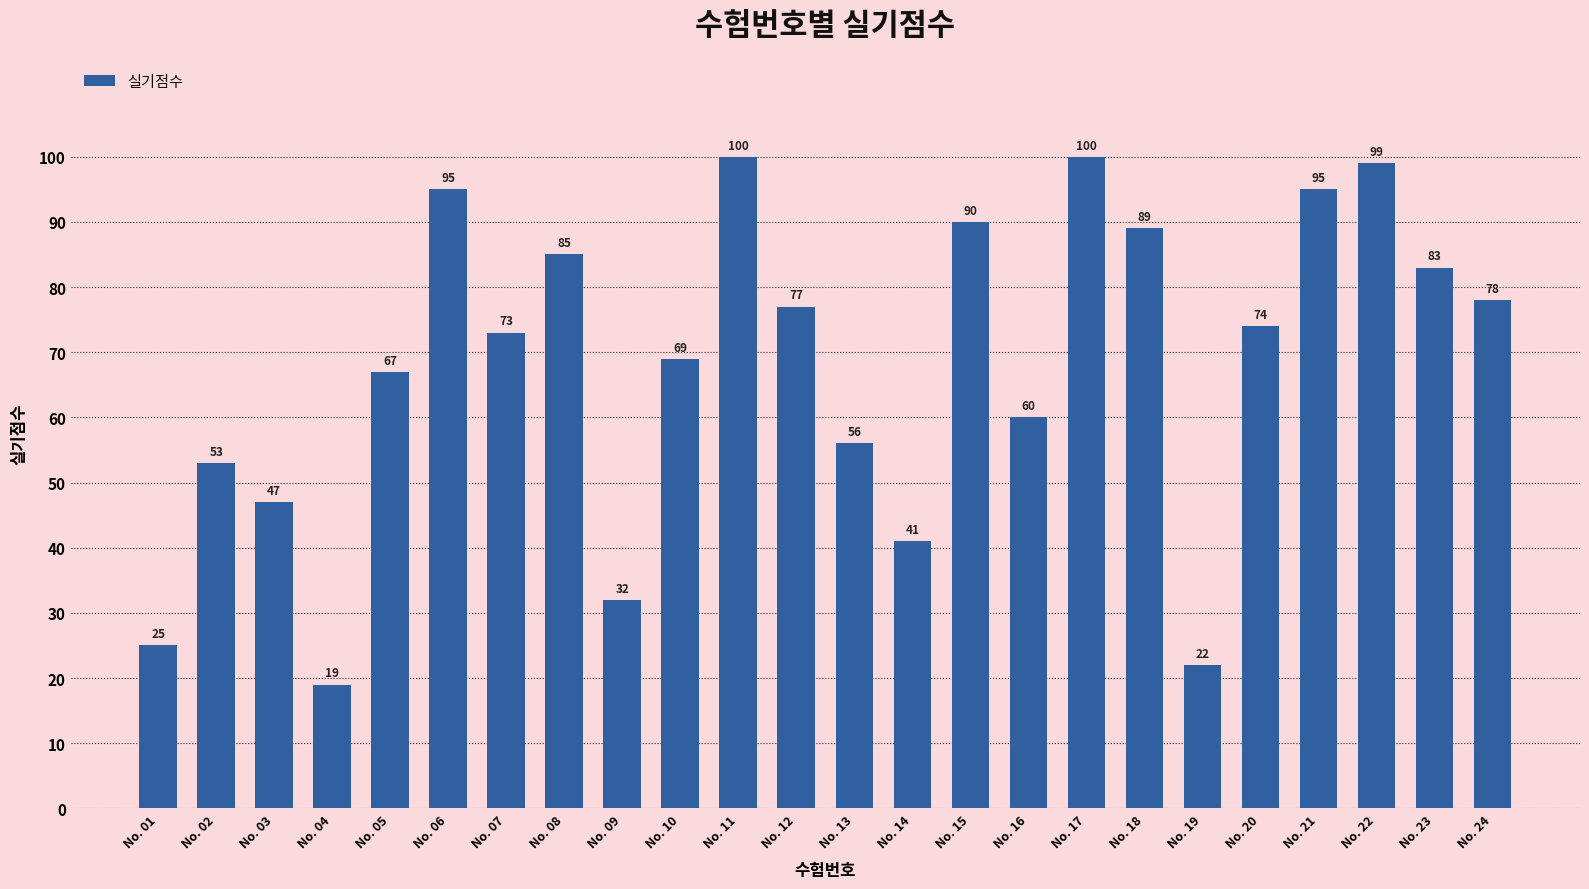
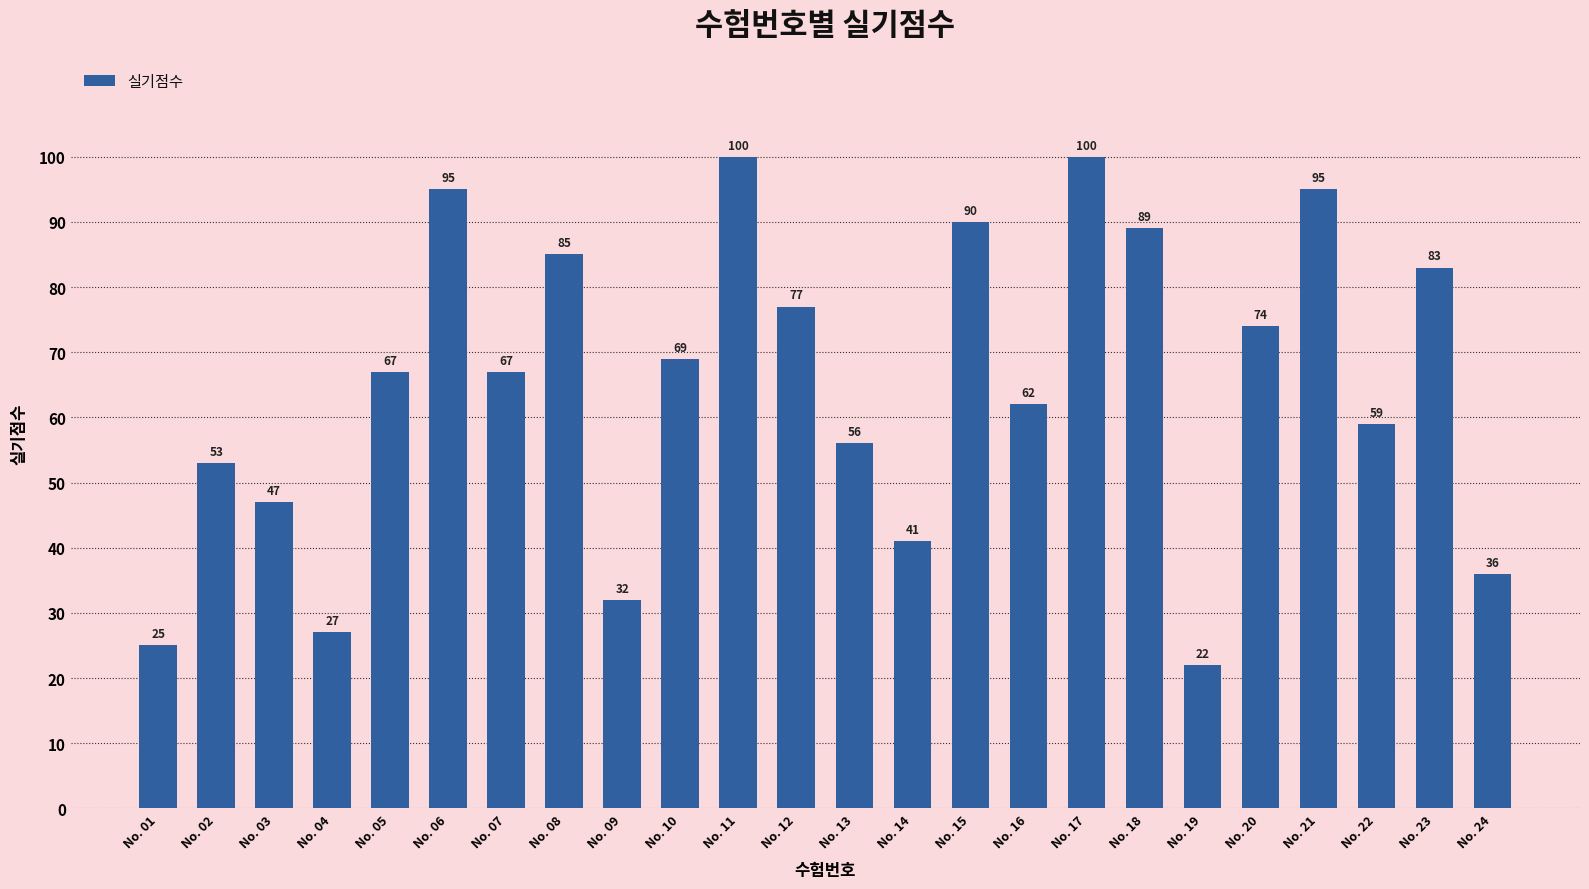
No. 04: 19 -> 27
No. 07: 73 -> 67
No. 16: 60 -> 62
No. 22: 99 -> 59
No. 24: 78 -> 36
